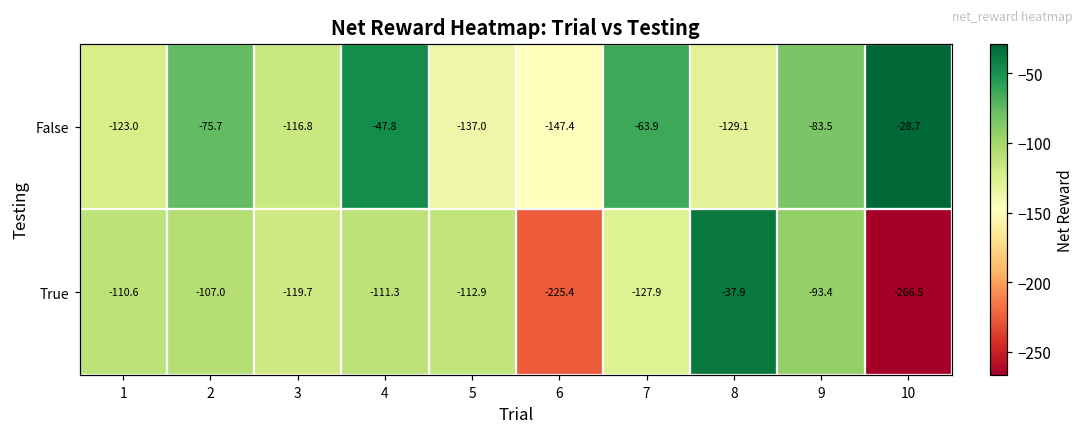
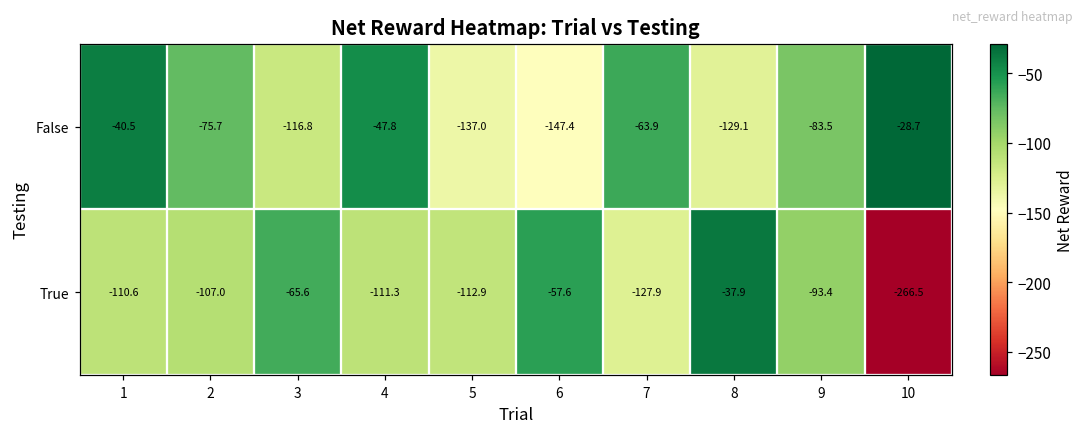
False, 1: -123.0 -> -40.5
True, 3: -119.7 -> -65.6
True, 6: -225.4 -> -57.6
